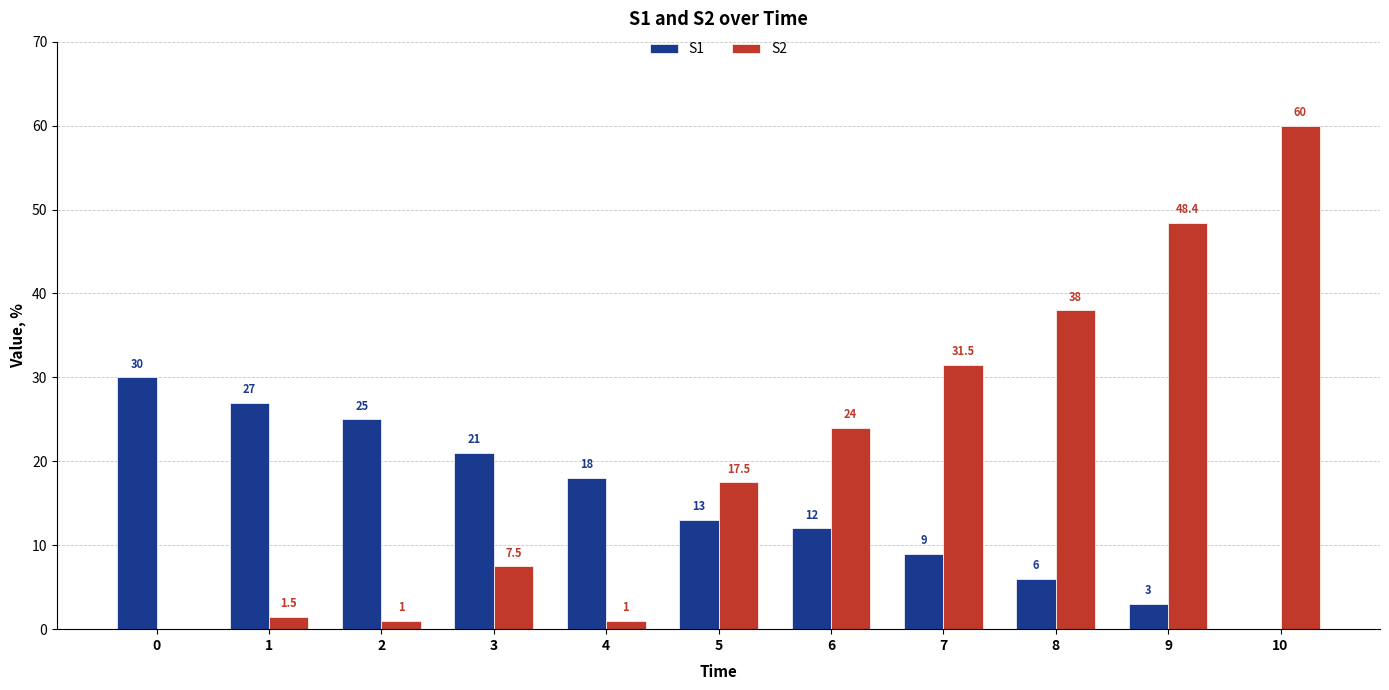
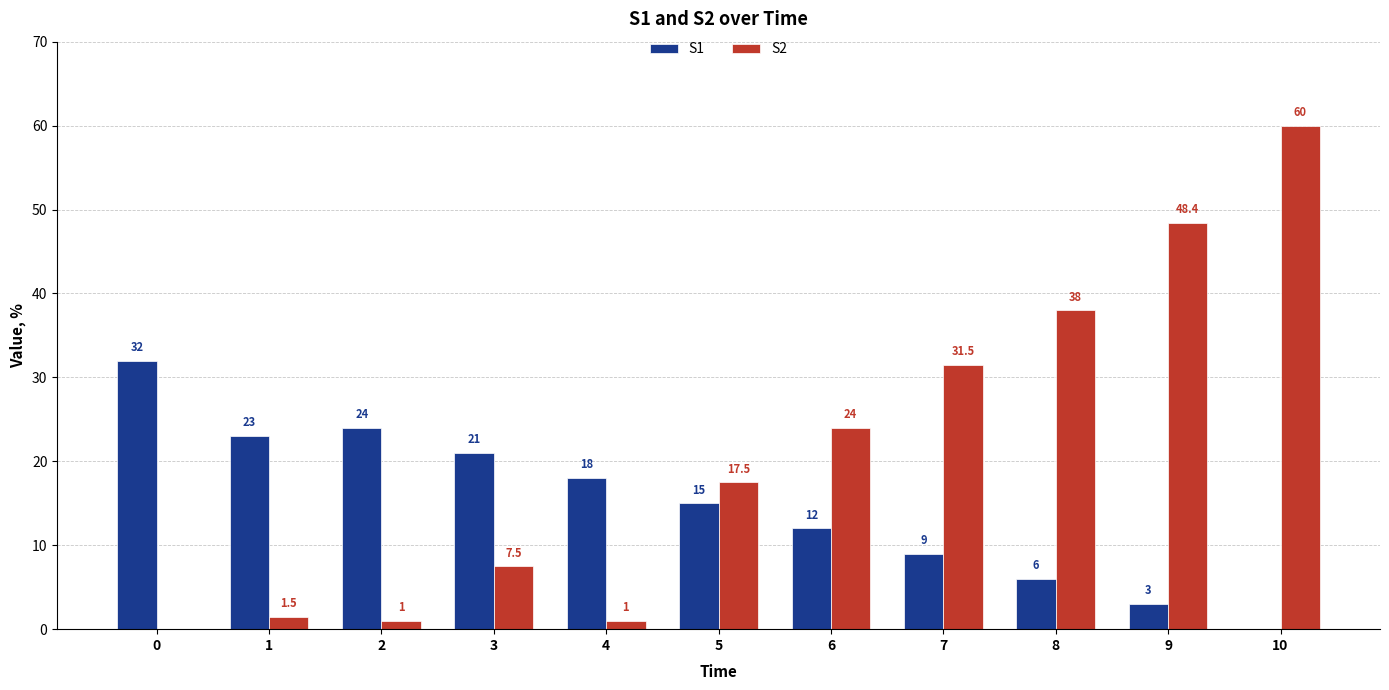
S1, 0: 30 -> 32
S1, 1: 27 -> 23
S1, 2: 25 -> 24
S1, 5: 13 -> 15
